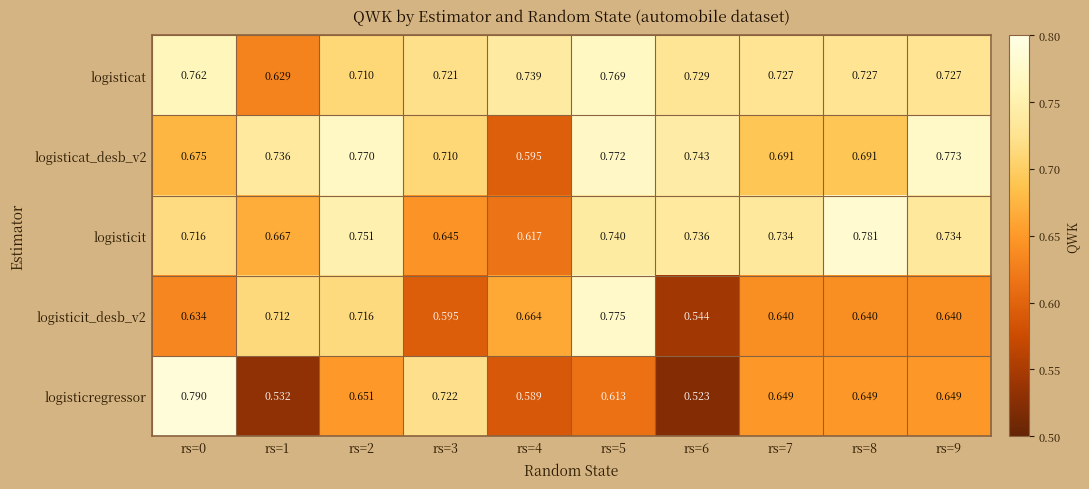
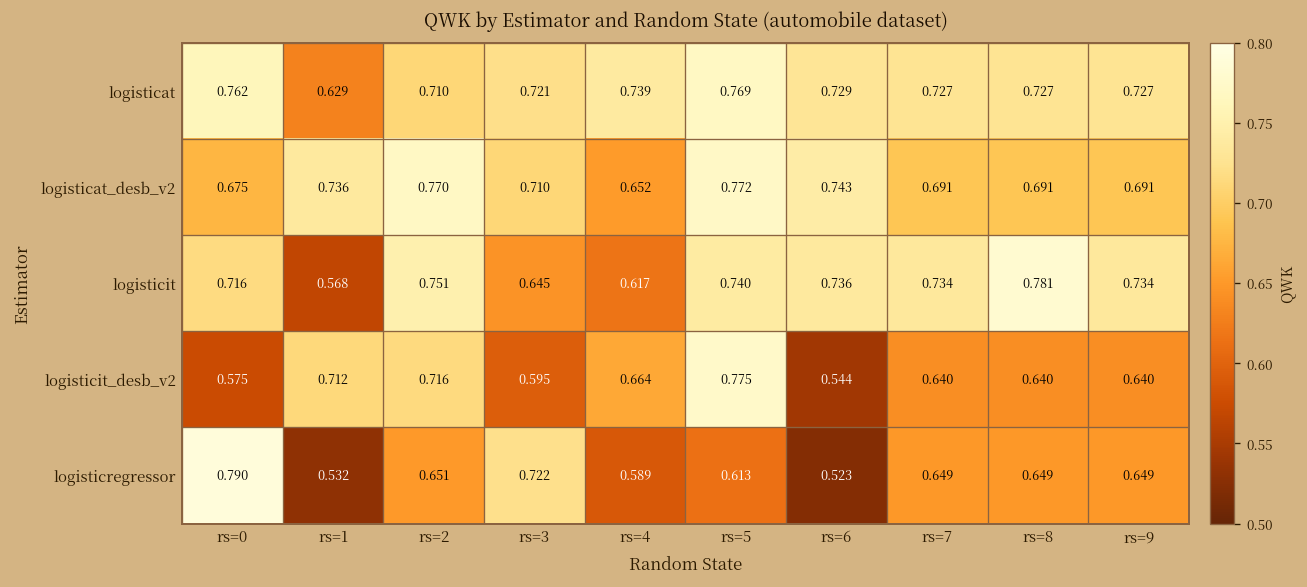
logisticat_desb_v2, rs=4: 0.595 -> 0.652
logisticat_desb_v2, rs=9: 0.773 -> 0.691
logisticit, rs=1: 0.667 -> 0.568
logisticit_desb_v2, rs=0: 0.634 -> 0.575
